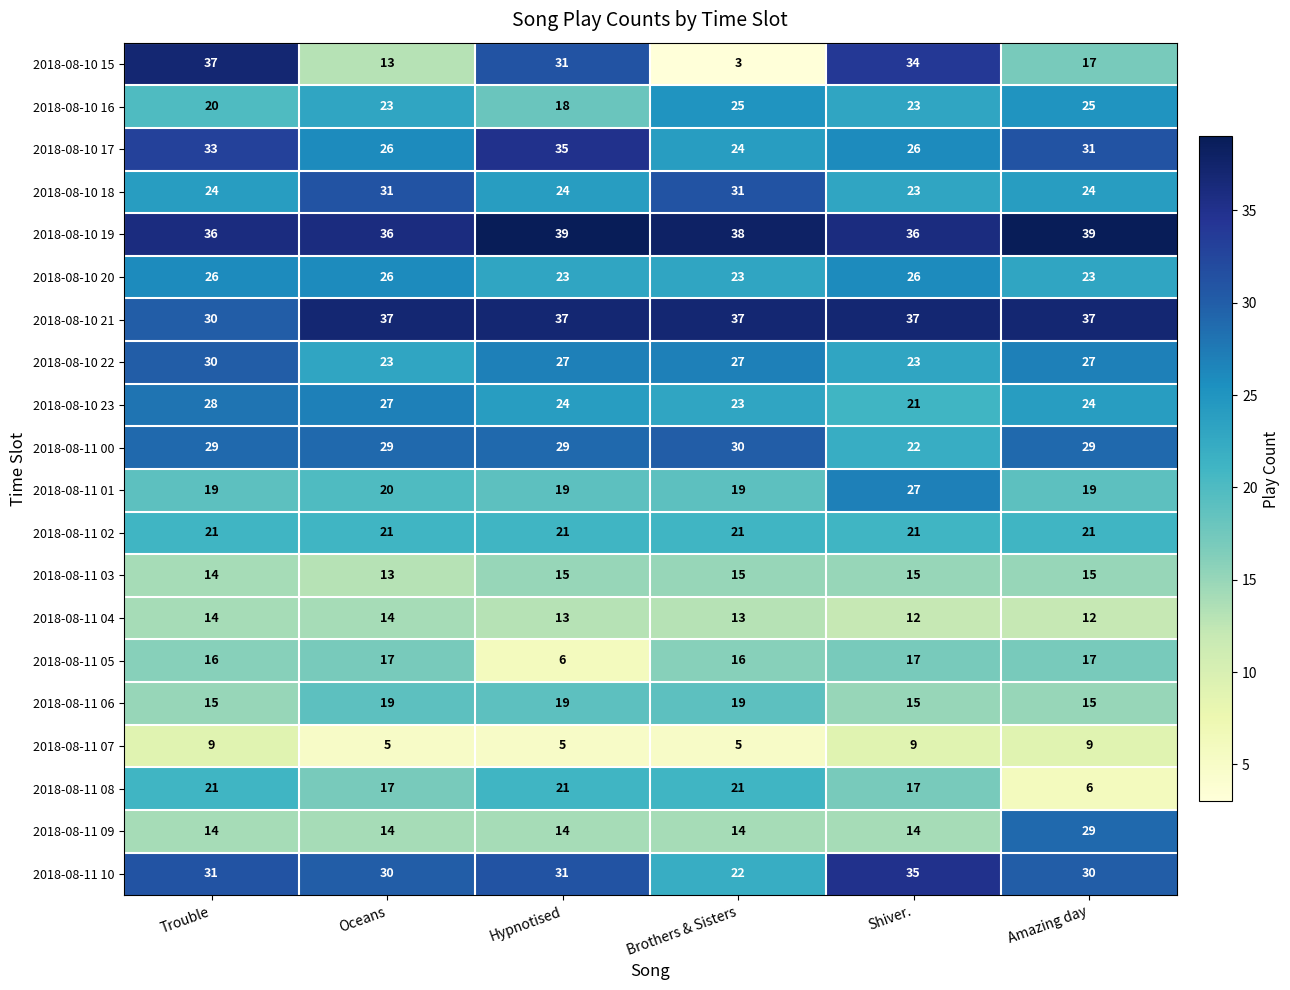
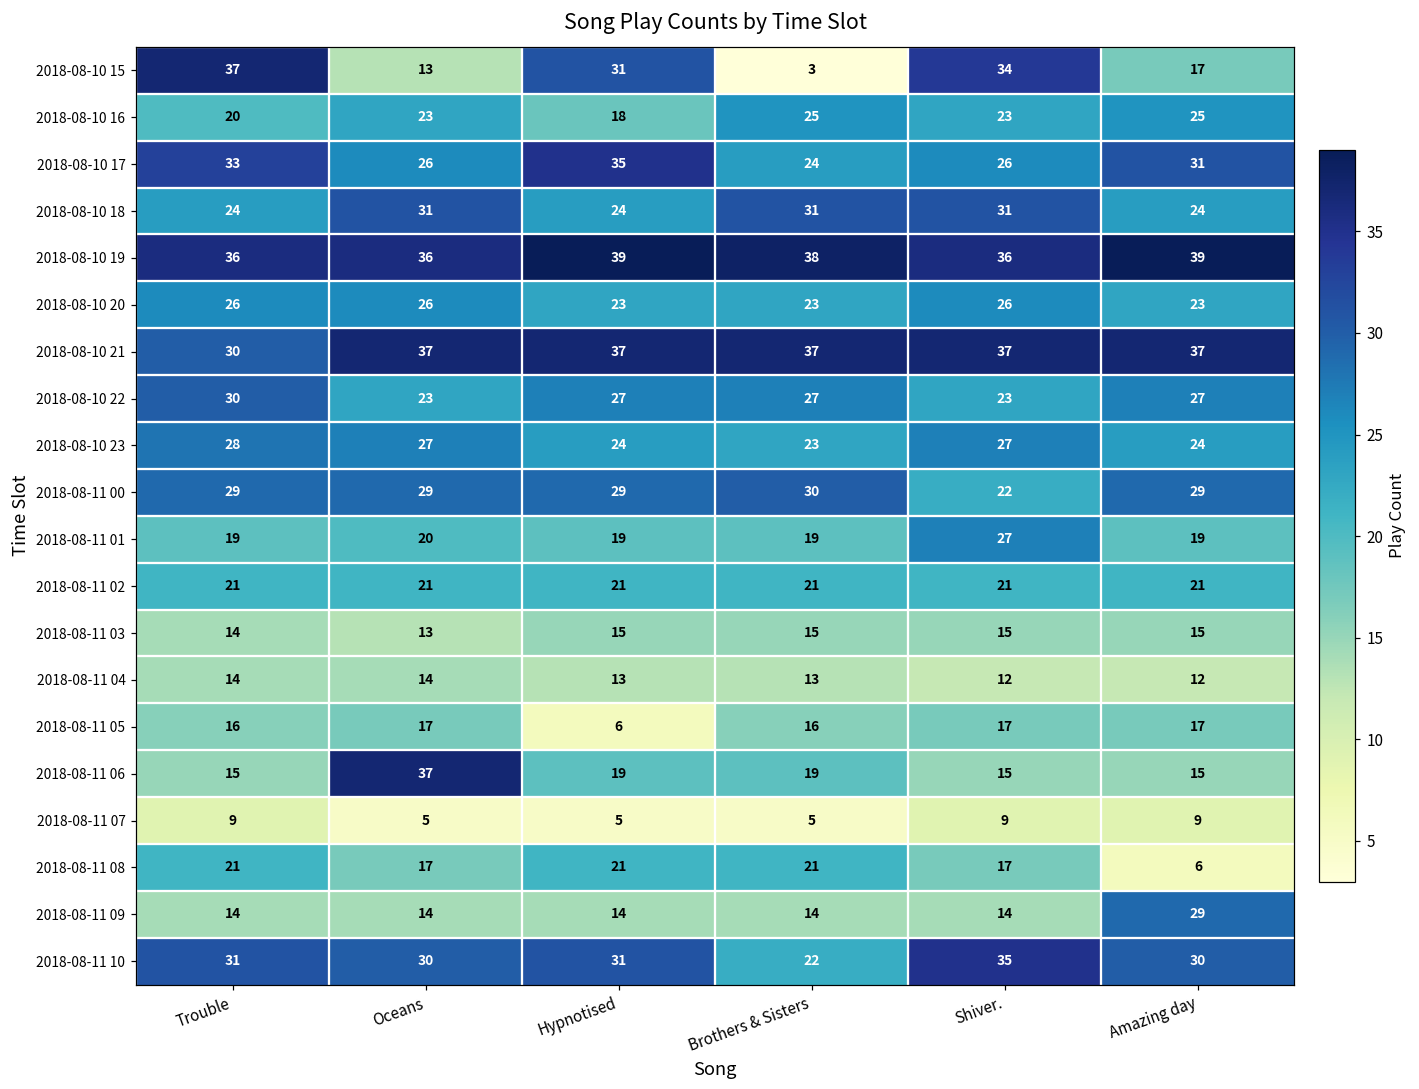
2018-08-10 18, Shiver.: 23 -> 31
2018-08-10 23, Shiver.: 21 -> 27
2018-08-11 06, Oceans: 19 -> 37
